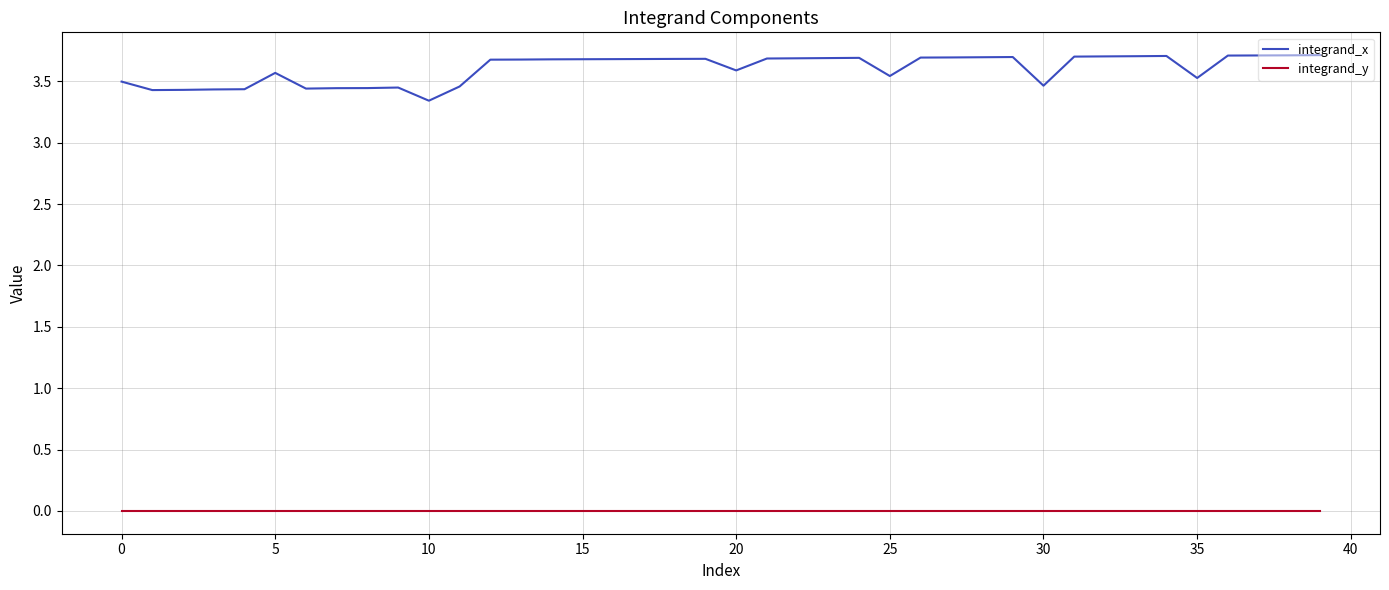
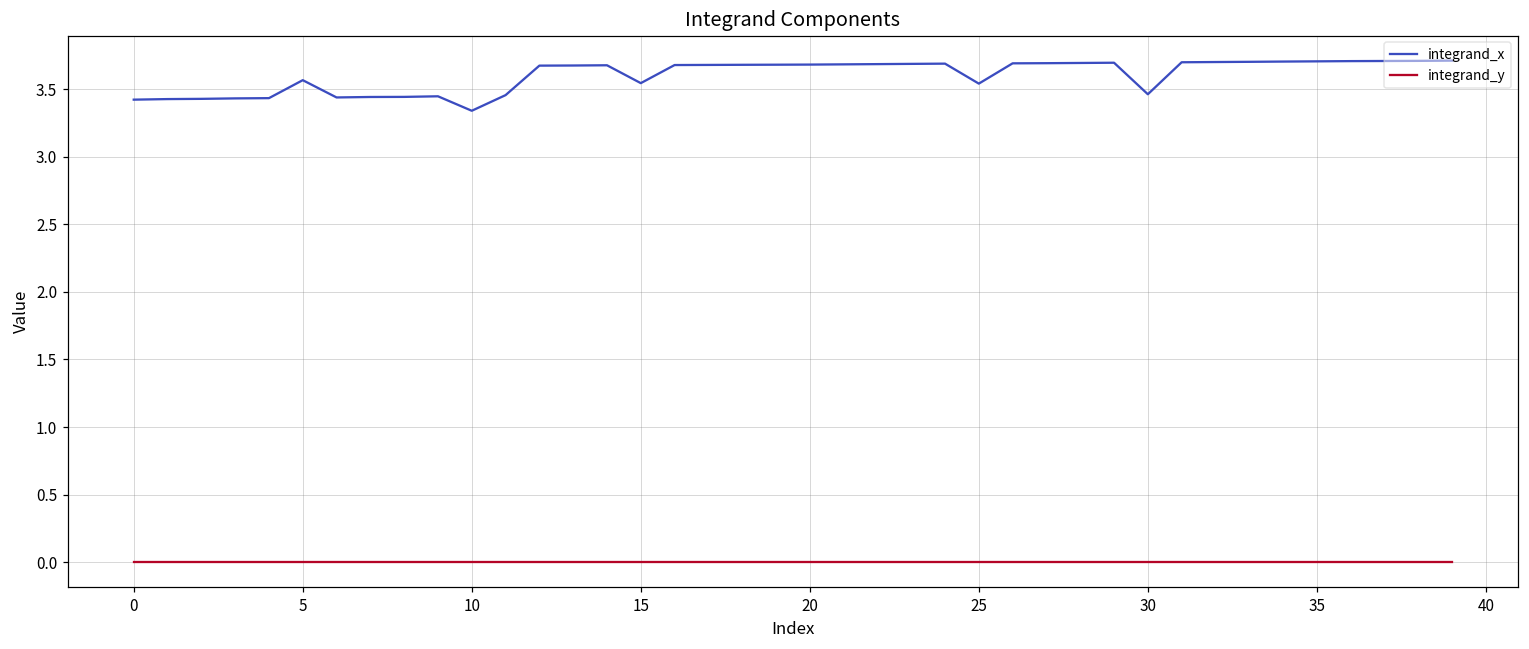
integrand_x, 0: 3.50 -> 3.42
integrand_x, 15: 3.68 -> 3.55
integrand_x, 20: 3.59 -> 3.68
integrand_x, 35: 3.53 -> 3.71
